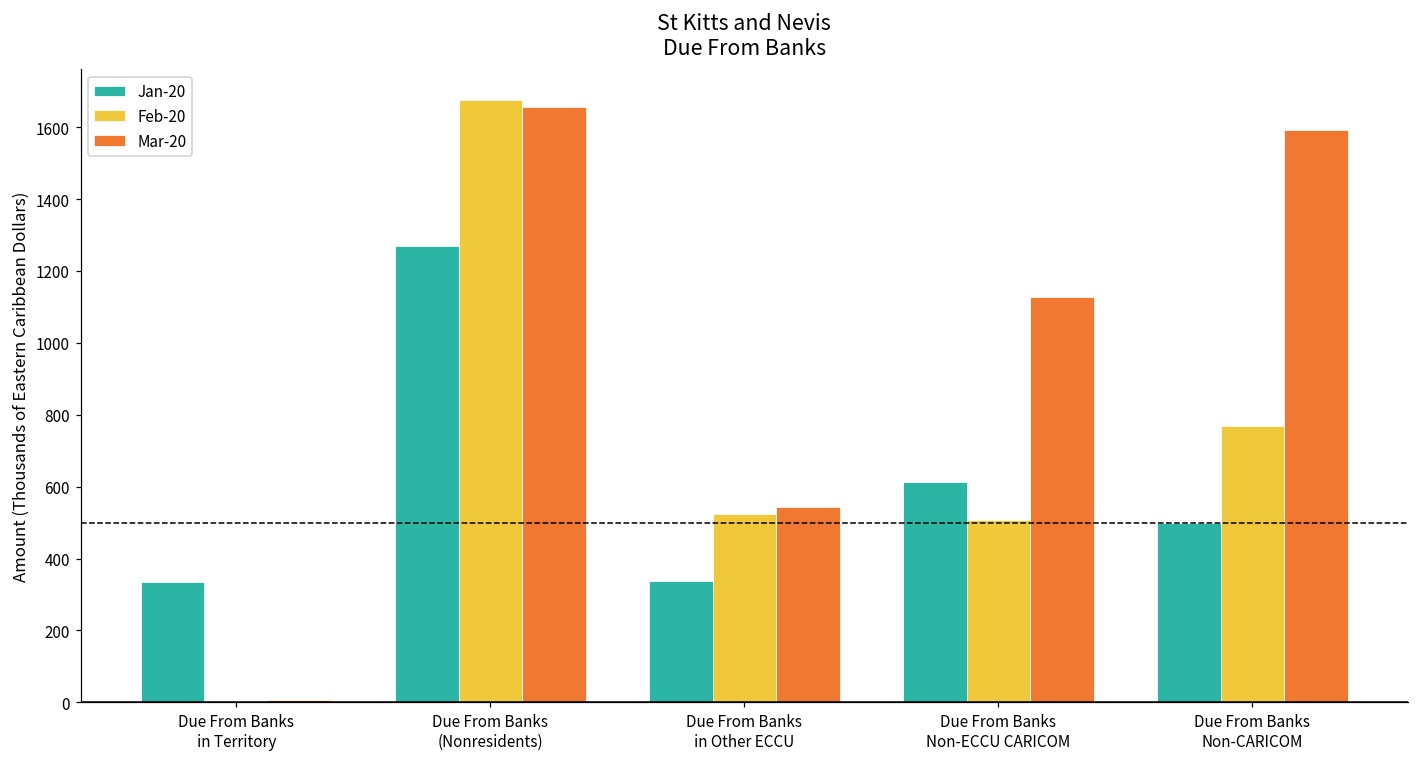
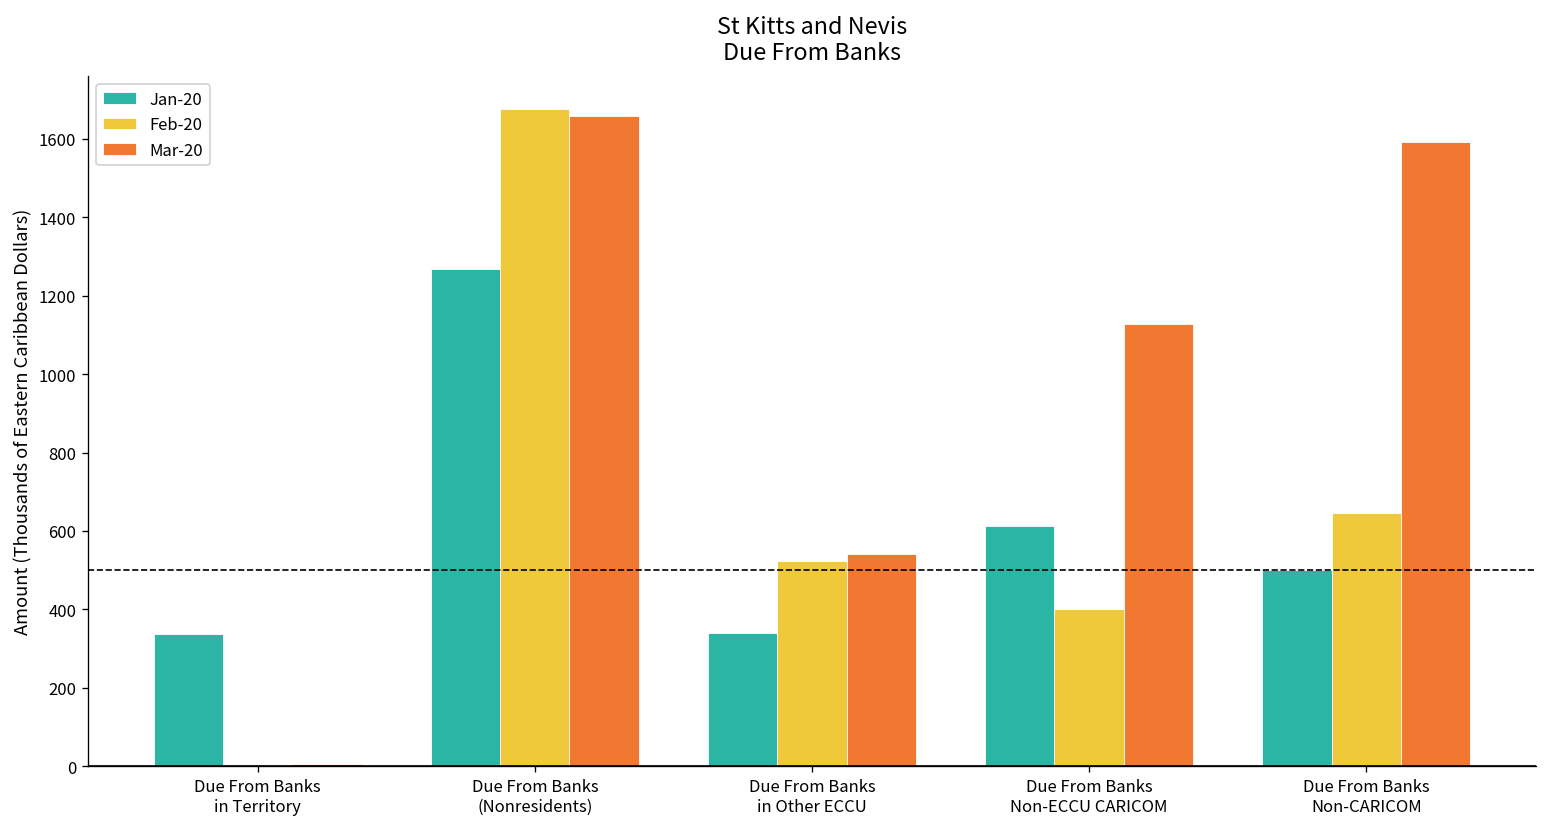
Feb-20, Due From Banks Non-ECCU CARICOM: 510 -> 400
Feb-20, Due From Banks Non-CARICOM: 770 -> 650
